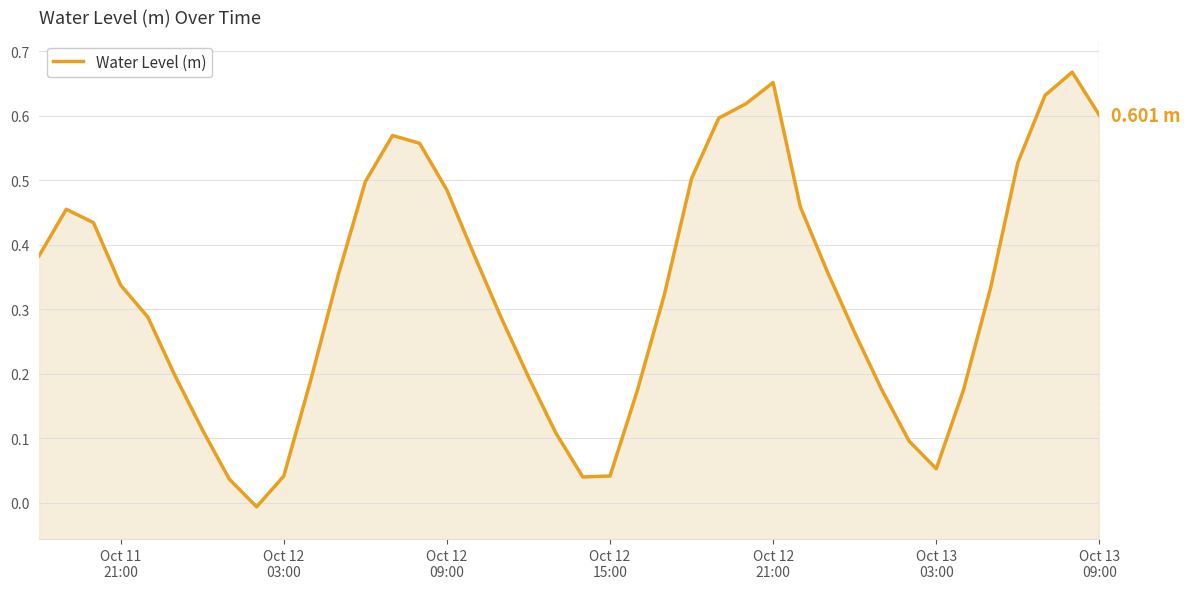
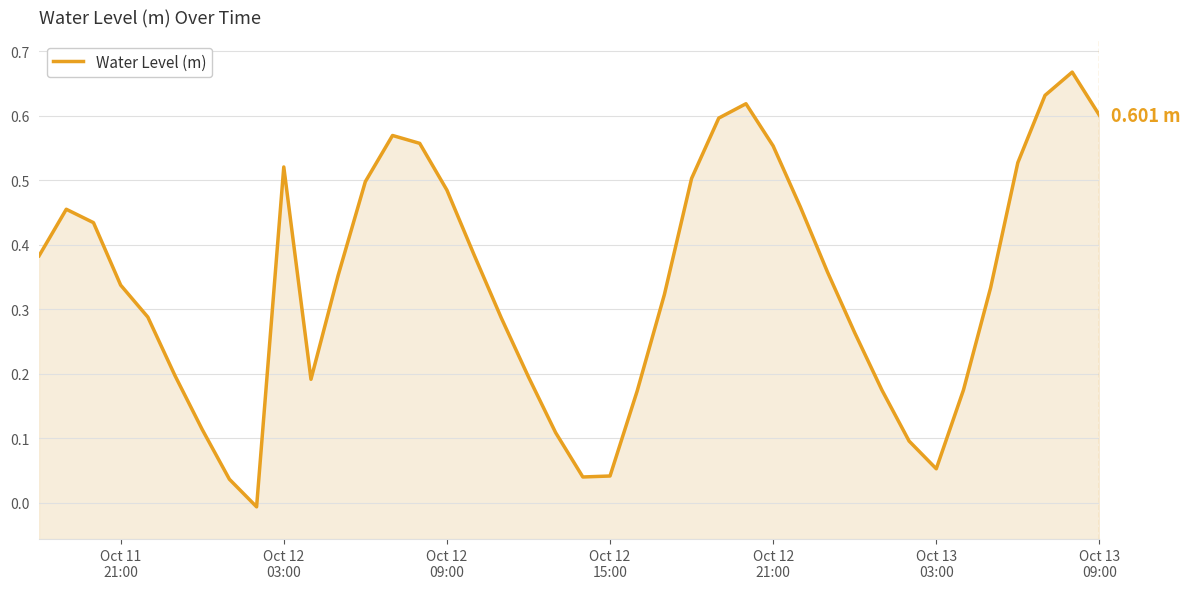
Oct 12 03:00: 0.04 -> 0.52
Oct 12 21:00: 0.65 -> 0.55
